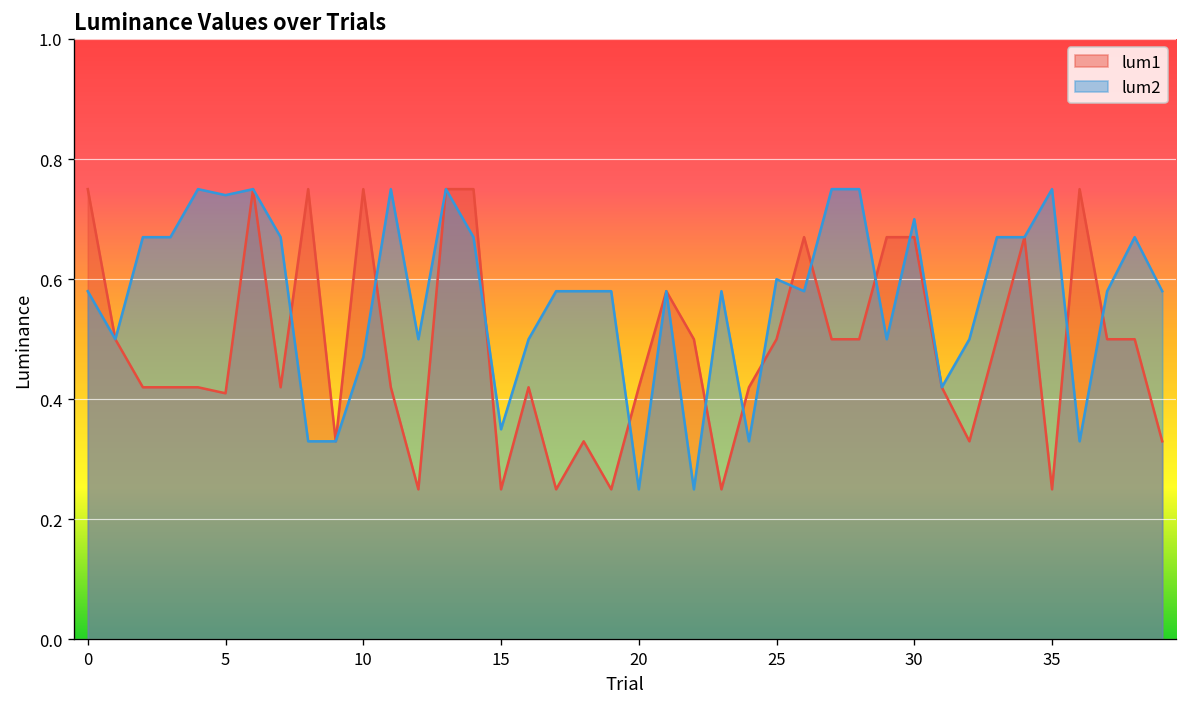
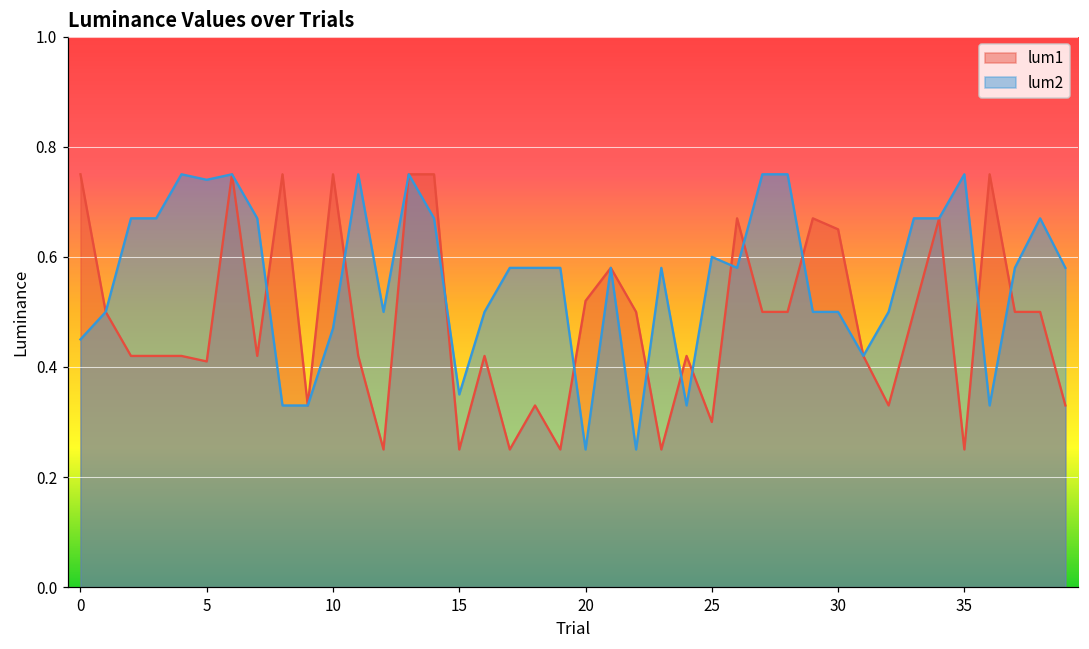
lum2, 0: 0.58 -> 0.45
lum1, 20: 0.42 -> 0.52
lum1, 25: 0.5 -> 0.3
lum1, 30: 0.67 -> 0.65
lum2, 30: 0.7 -> 0.5
